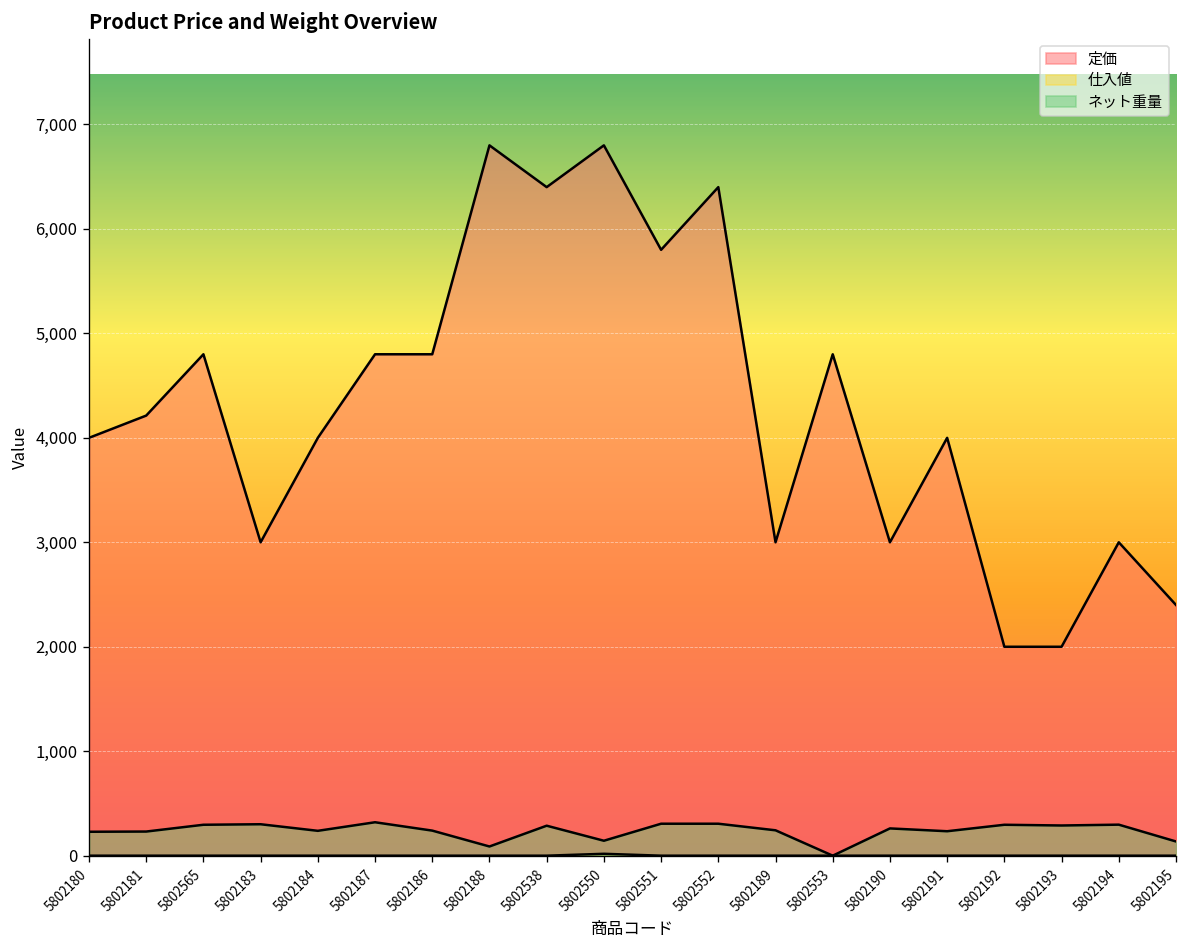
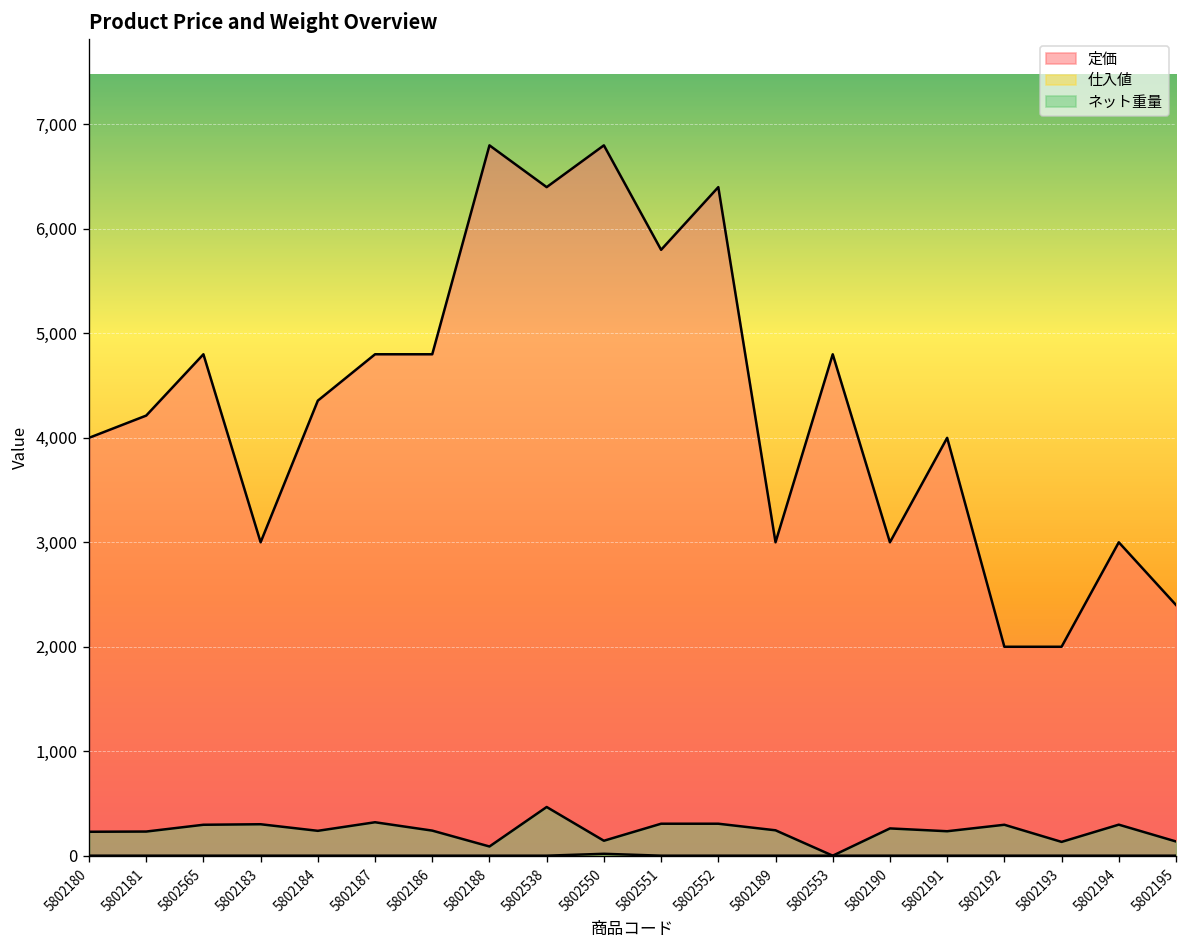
定価, 5802184: 4,000 -> 4,400
ネット重量, 5802538: 300 -> 500
ネット重量, 5802193: 300 -> 100
